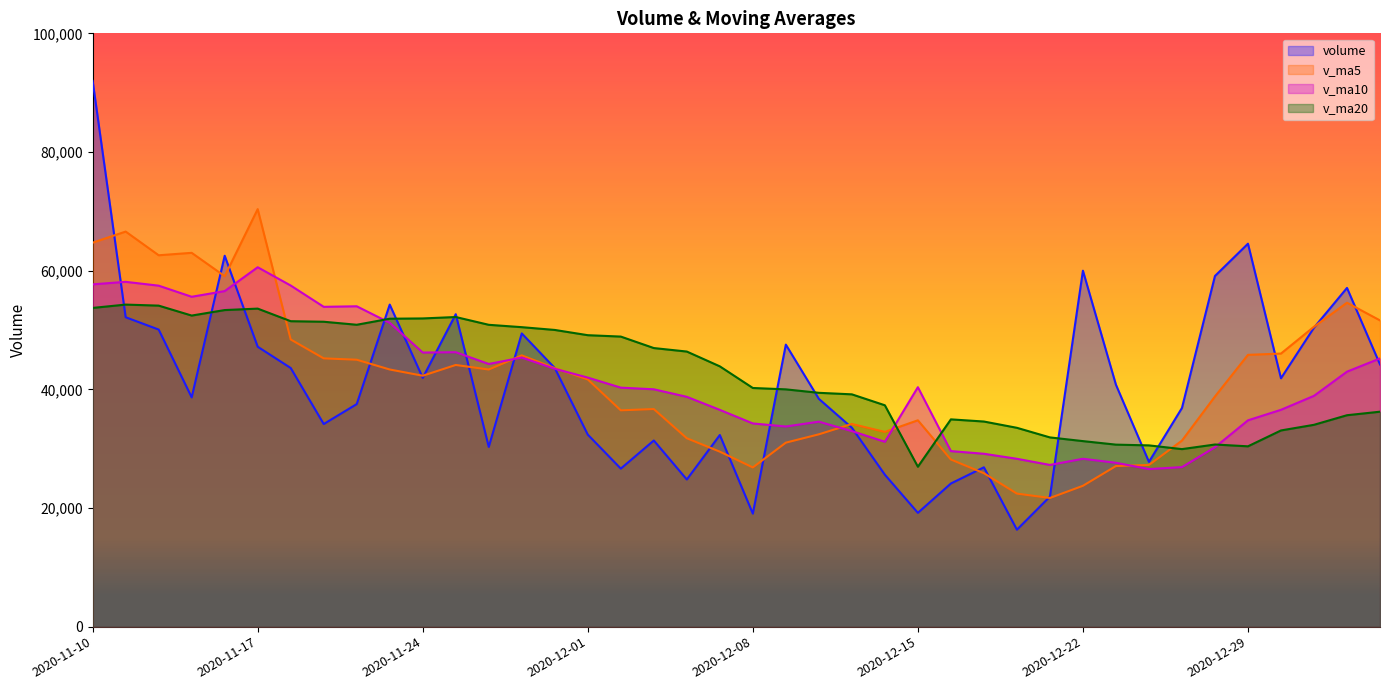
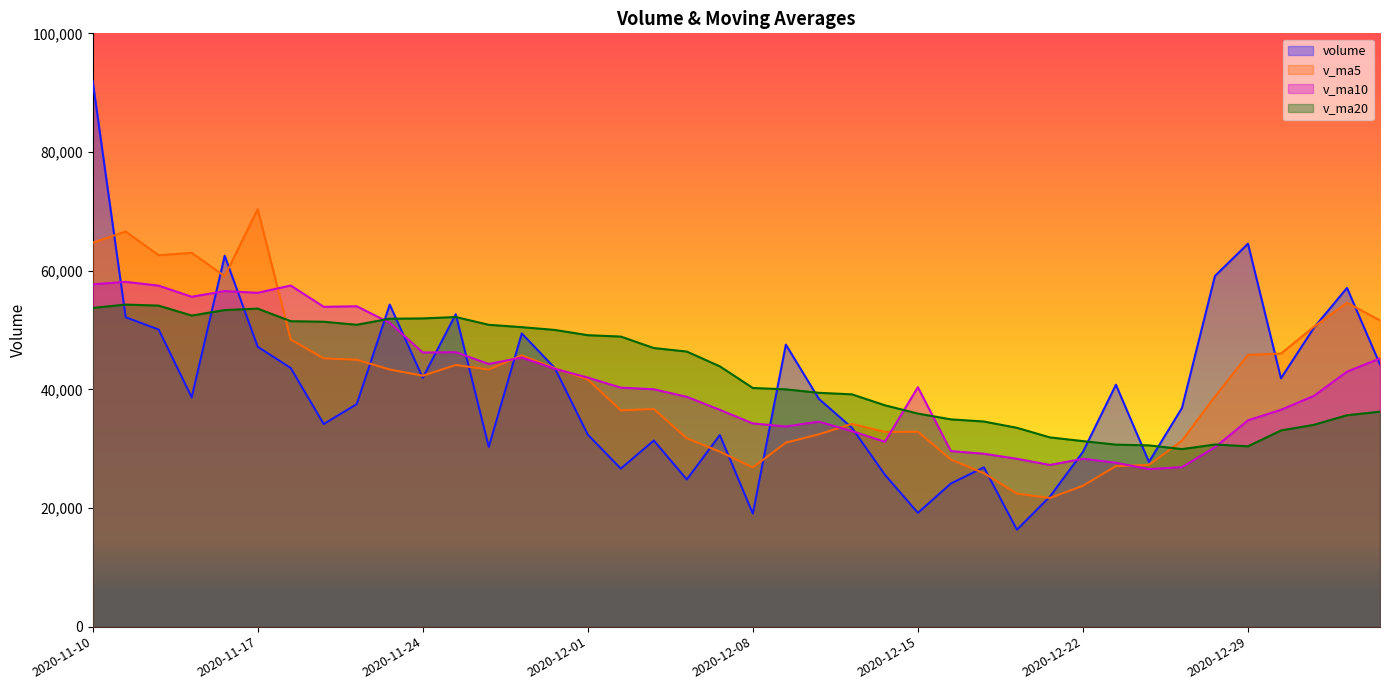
v_ma10, 2020-11-17: 61,000 -> 56,000
v_ma5, 2020-12-15: 35,000 -> 33,000
v_ma20, 2020-12-15: 27,000 -> 36,000
volume, 2020-12-22: 60,000 -> 29,000
